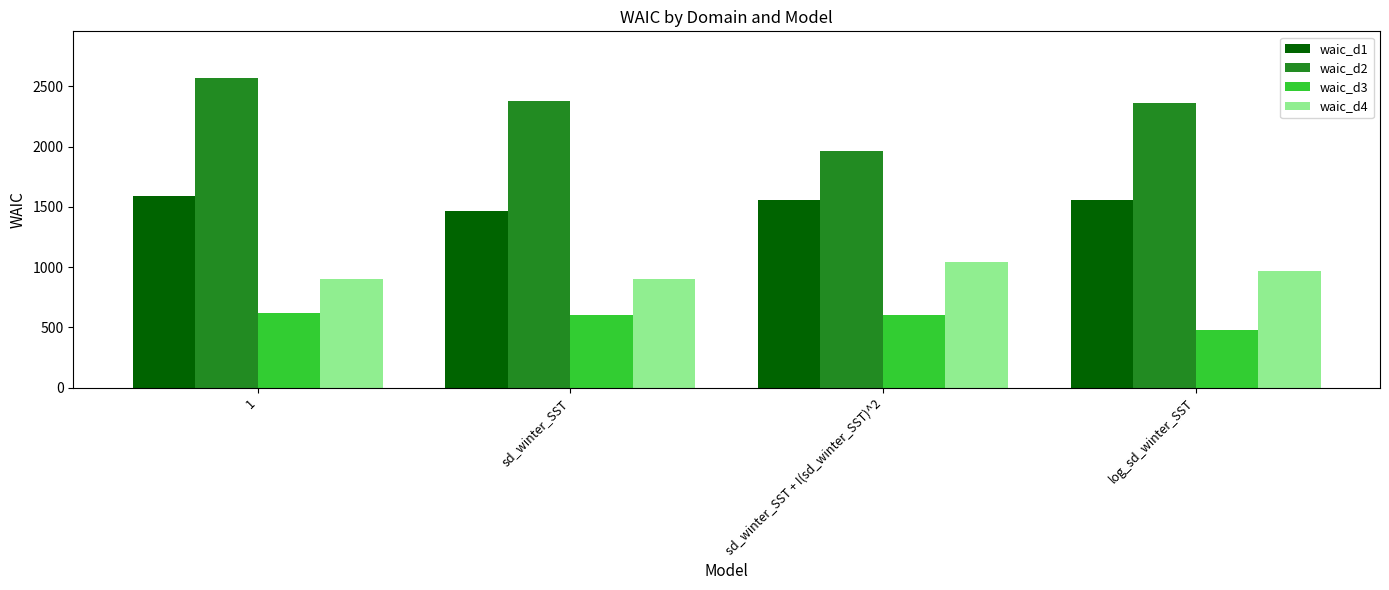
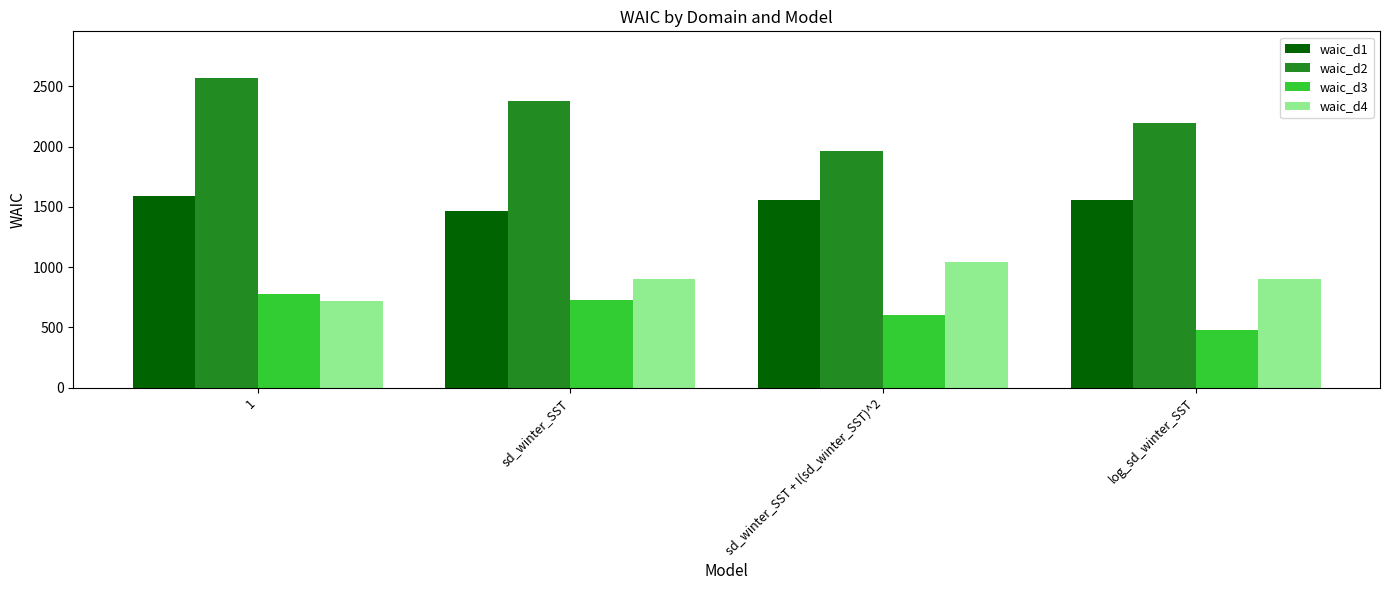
waic_d3, 1: 620 -> 780
waic_d4, 1: 910 -> 720
waic_d3, sd_winter_SST: 600 -> 730
waic_d2, log_sd_winter_SST: 2360 -> 2190
waic_d4, log_sd_winter_SST: 970 -> 900
